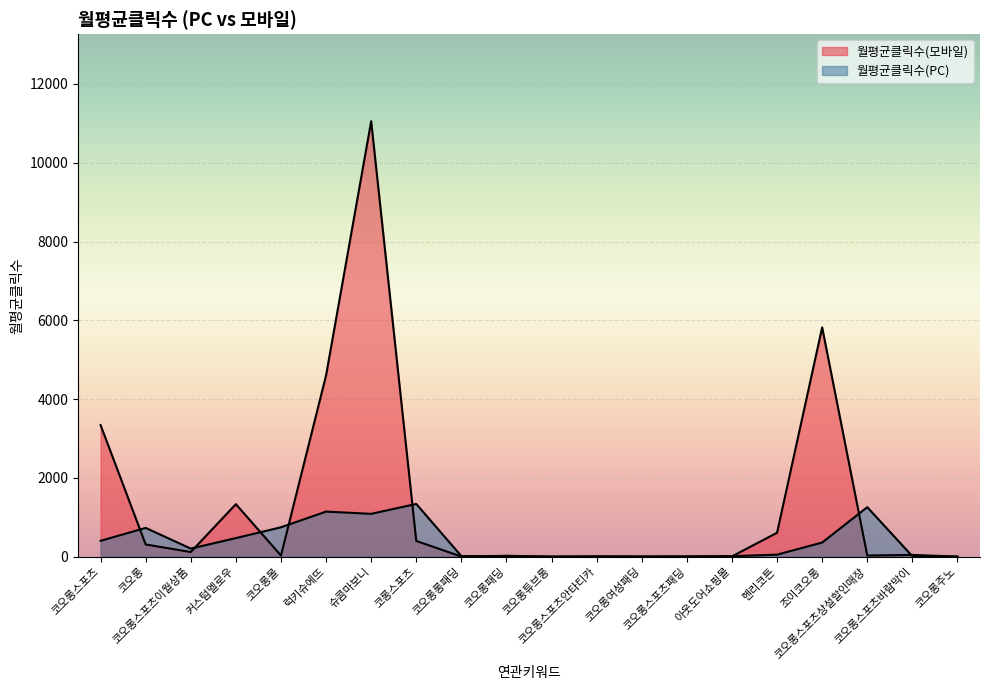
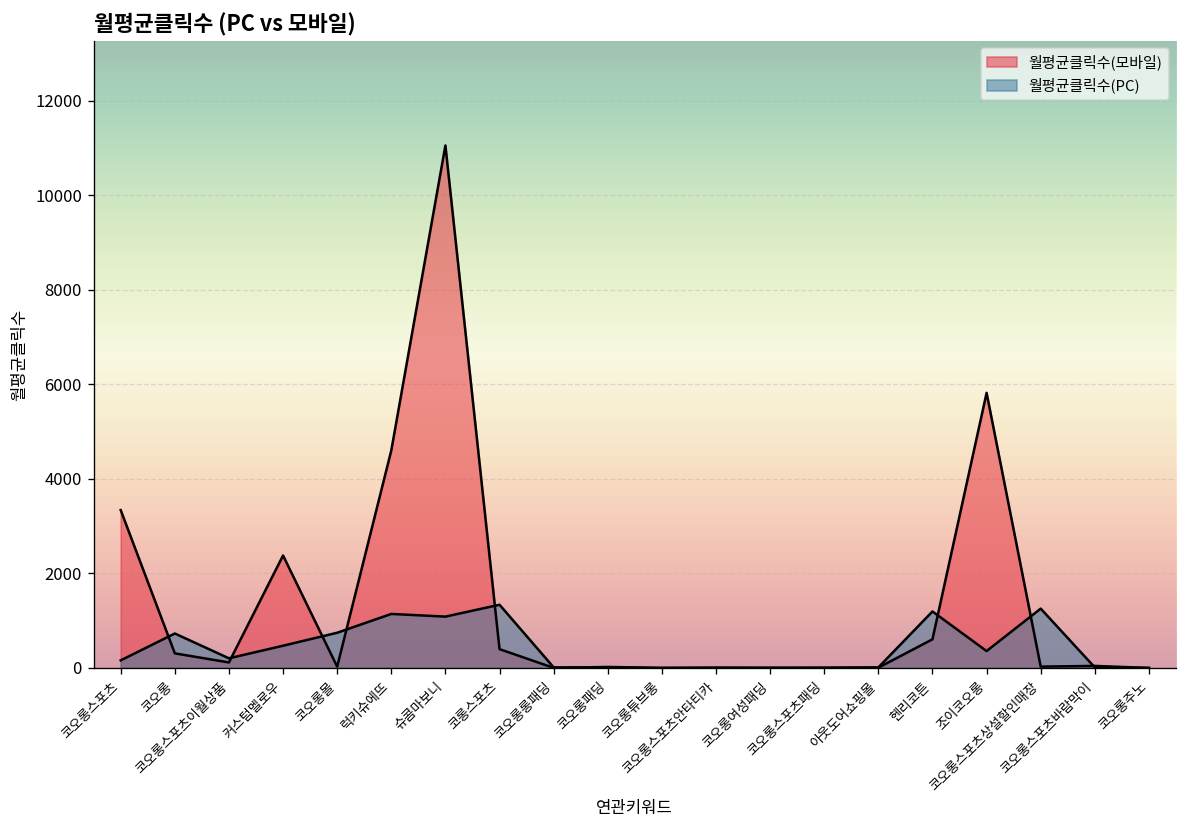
월평균클릭수(PC), 코오롱스포츠: 400 -> 200
월평균클릭수(모바일), 커스텀멜로우: 1300 -> 2400
월평균클릭수(PC), 헨리코튼: 100 -> 1200
